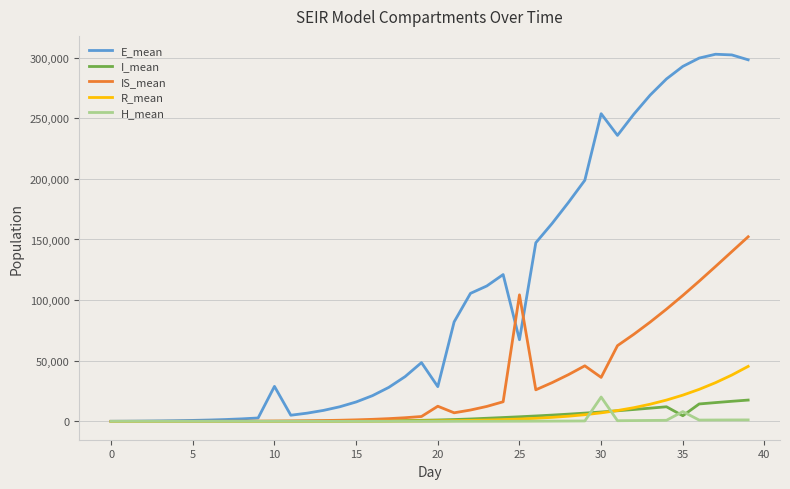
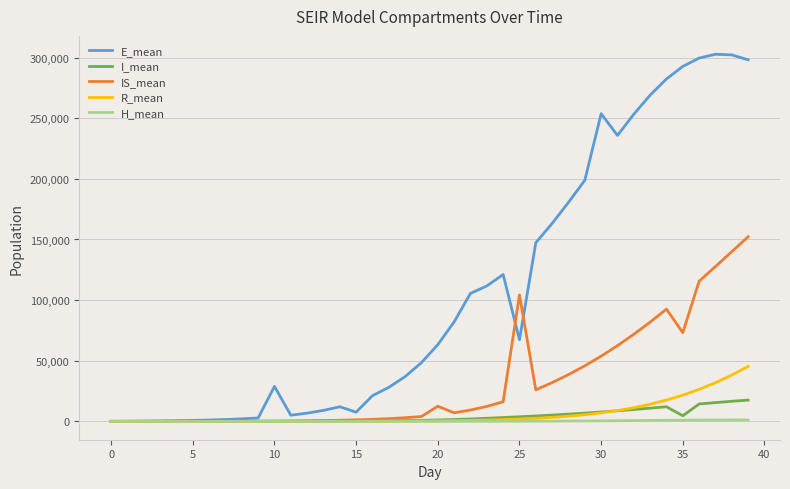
E_mean, 15: 16,000 -> 8,000
E_mean, 20: 29,000 -> 63,000
IS_mean, 30: 36,000 -> 54,000
H_mean, 30: 20,000 -> 0
IS_mean, 35: 104,000 -> 73,000
H_mean, 35: 8,000 -> 1,000
